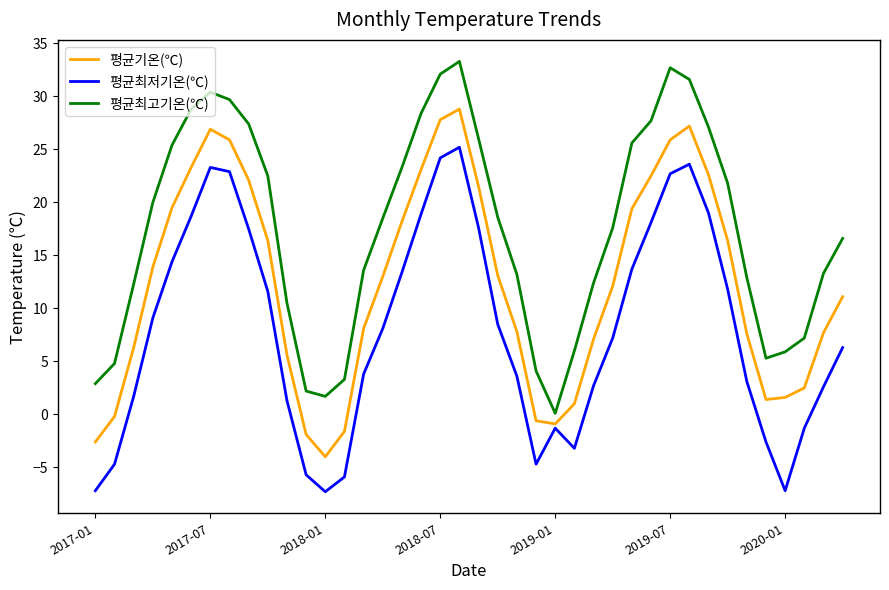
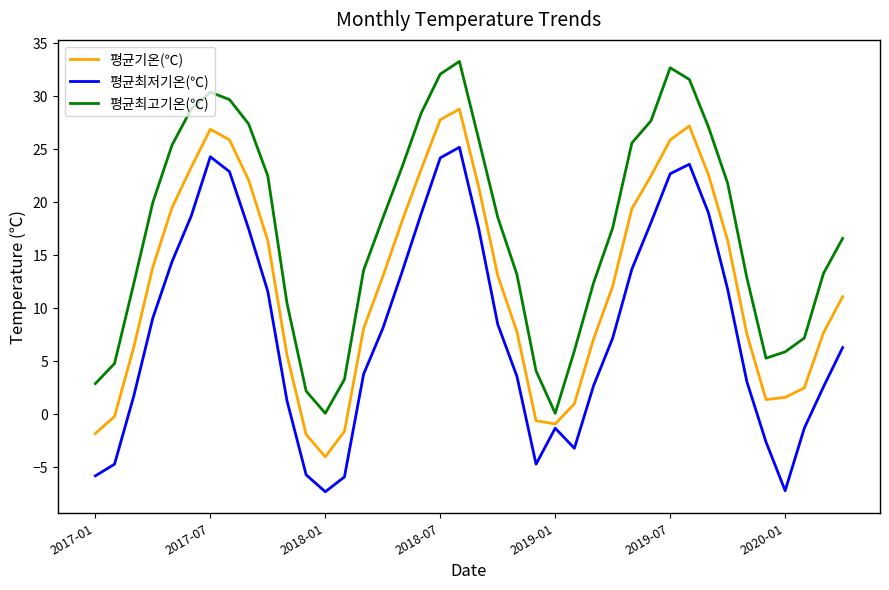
평균기온(℃), 2017-01: -2.6 -> -1.8
평균최저기온(℃), 2017-01: -7.2 -> -5.8
평균최저기온(℃), 2017-07: 23.3 -> 24.3
평균최고기온(℃), 2018-01: 1.7 -> 0.1
